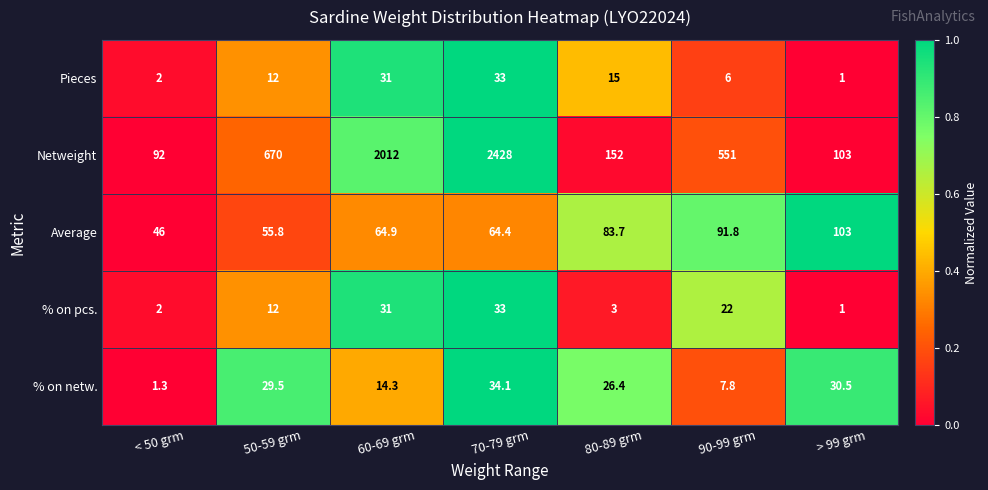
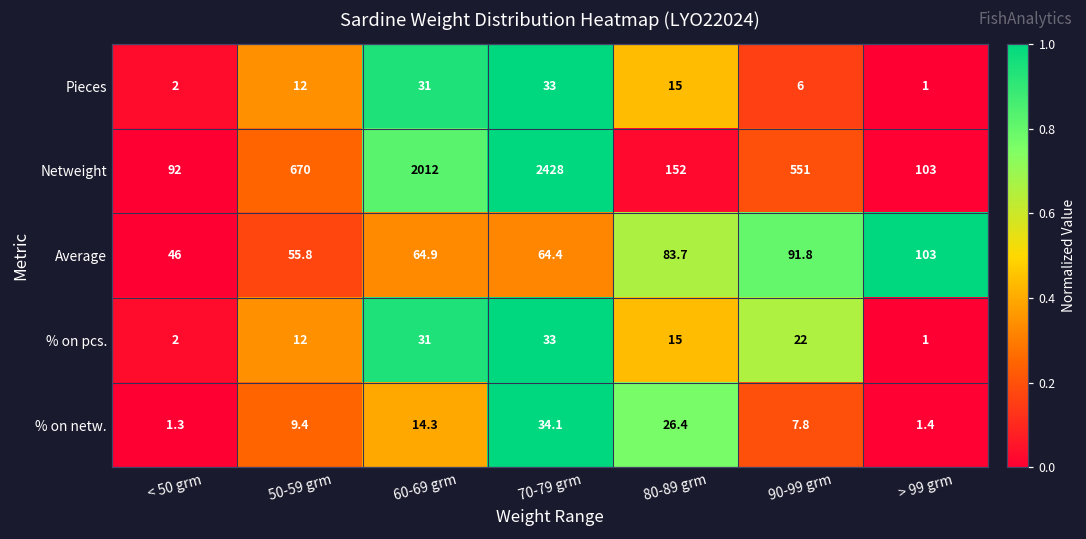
% on pcs., 80-89 grm: 3 -> 15
% on netw., 50-59 grm: 29.5 -> 9.4
% on netw., > 99 grm: 30.5 -> 1.4
